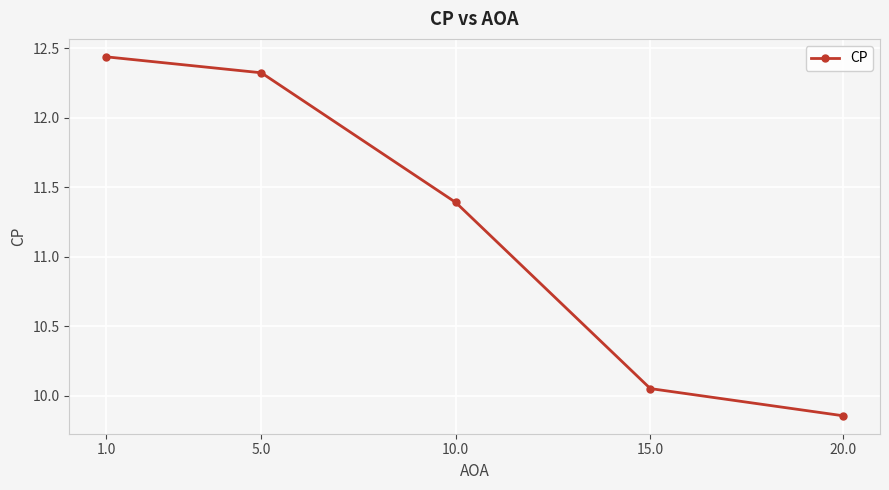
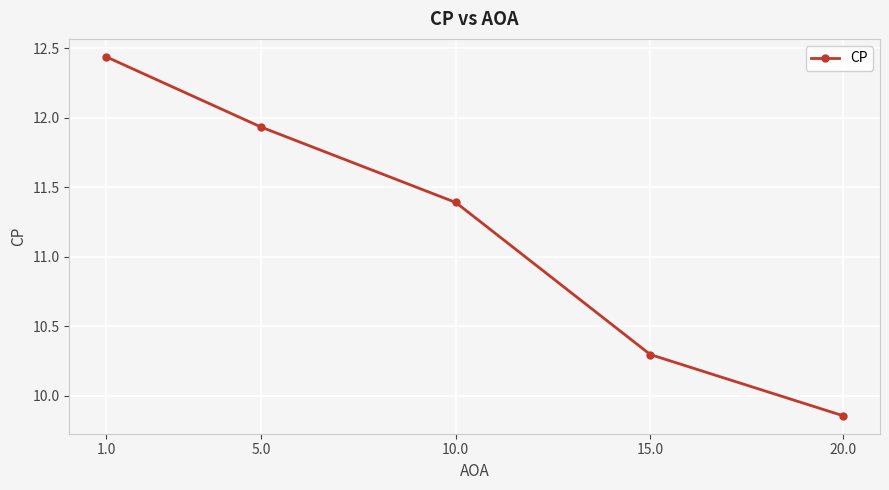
5.0: 12.32 -> 11.93
15.0: 10.05 -> 10.30
